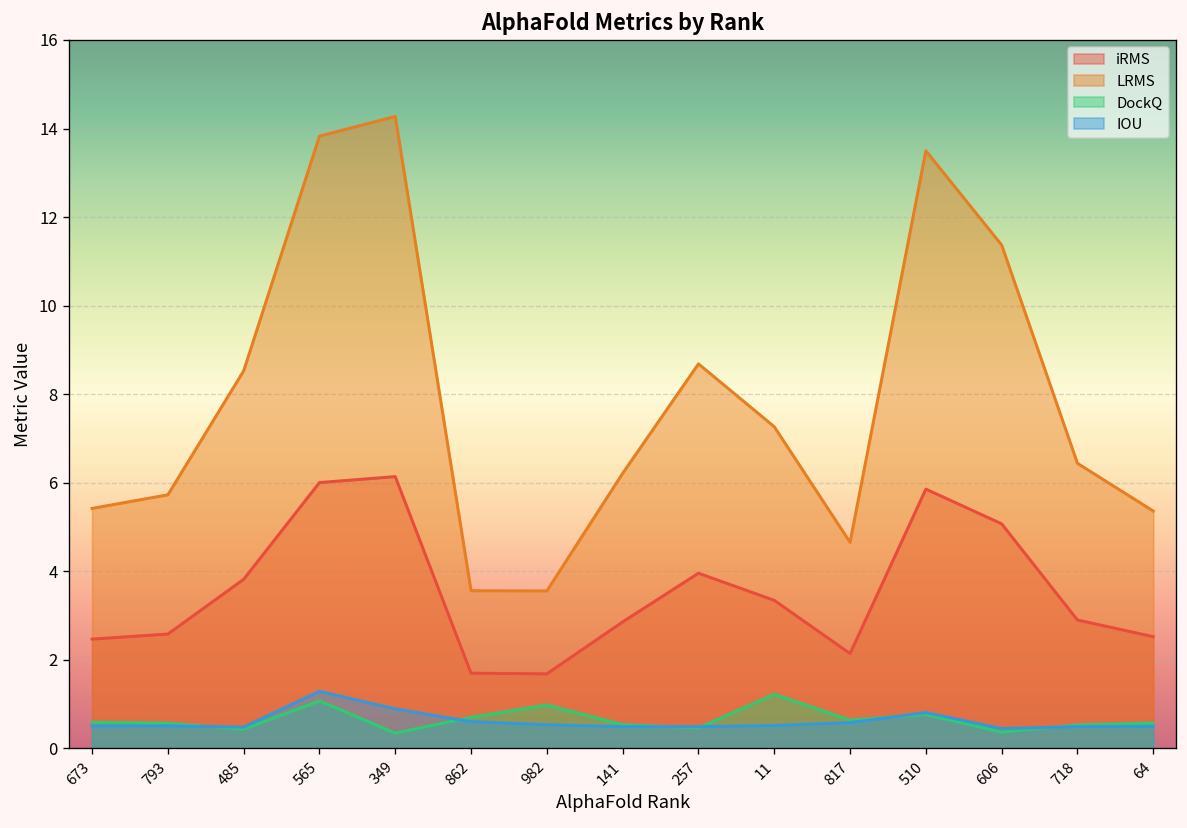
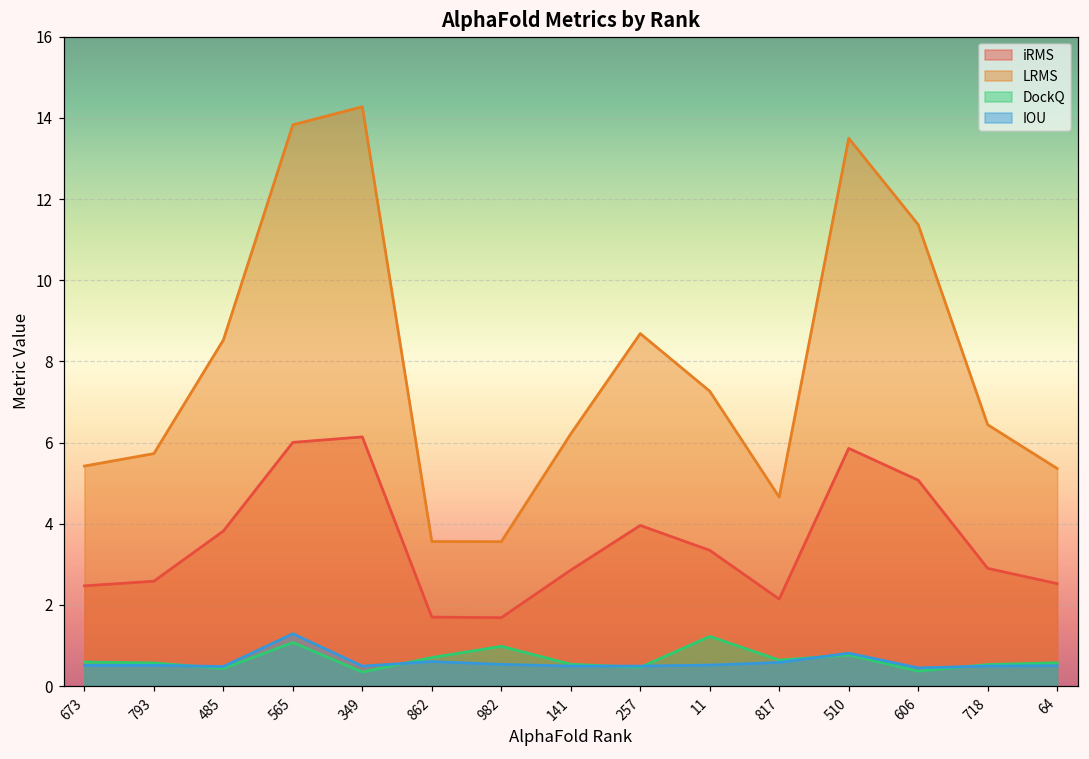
IOU, 349: 0.9 -> 0.5
